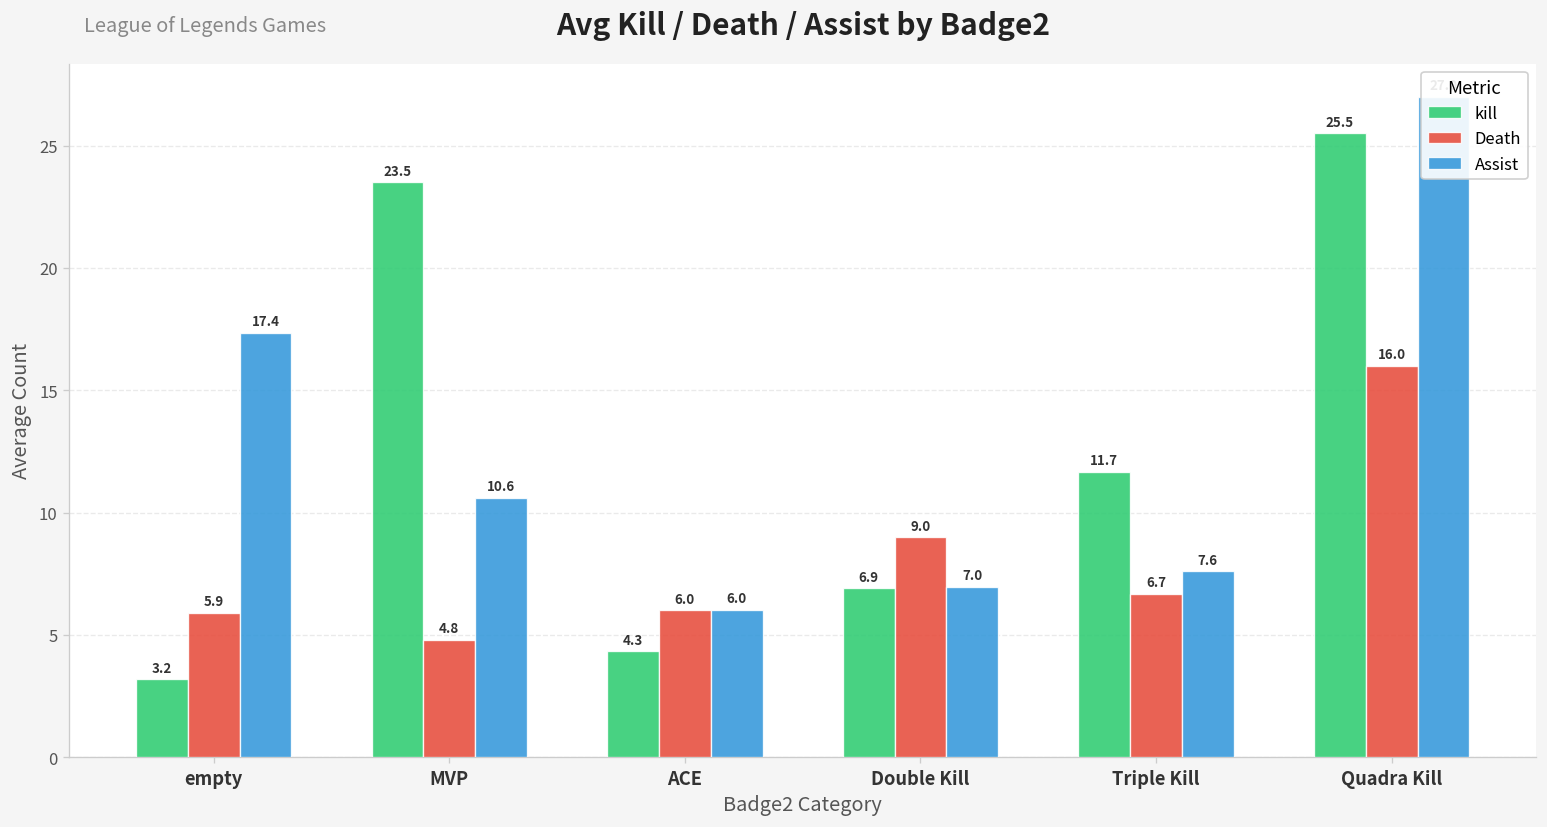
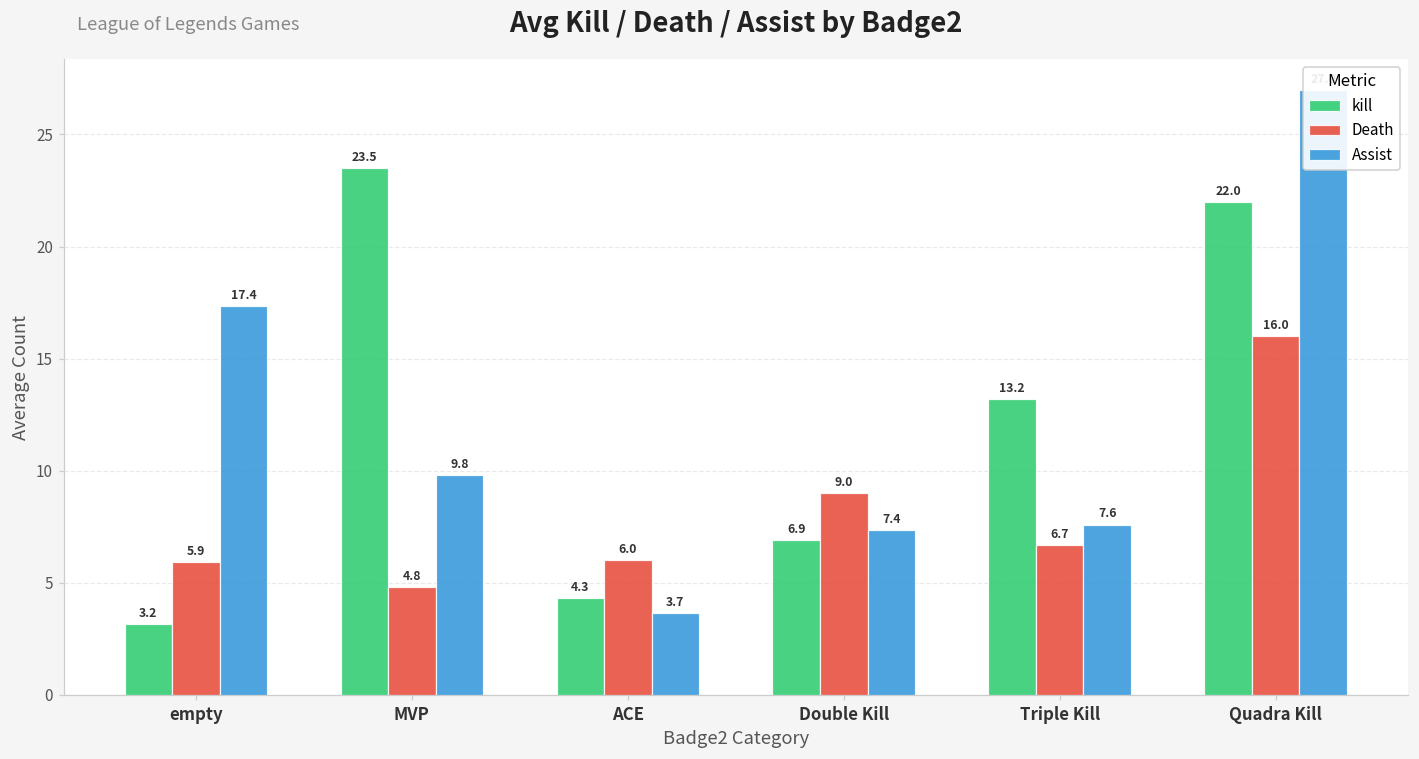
Assist, MVP: 10.6 -> 9.8
Assist, ACE: 6.0 -> 3.7
Assist, Double Kill: 7.0 -> 7.4
kill, Triple Kill: 11.7 -> 13.2
kill, Quadra Kill: 25.5 -> 22.0
